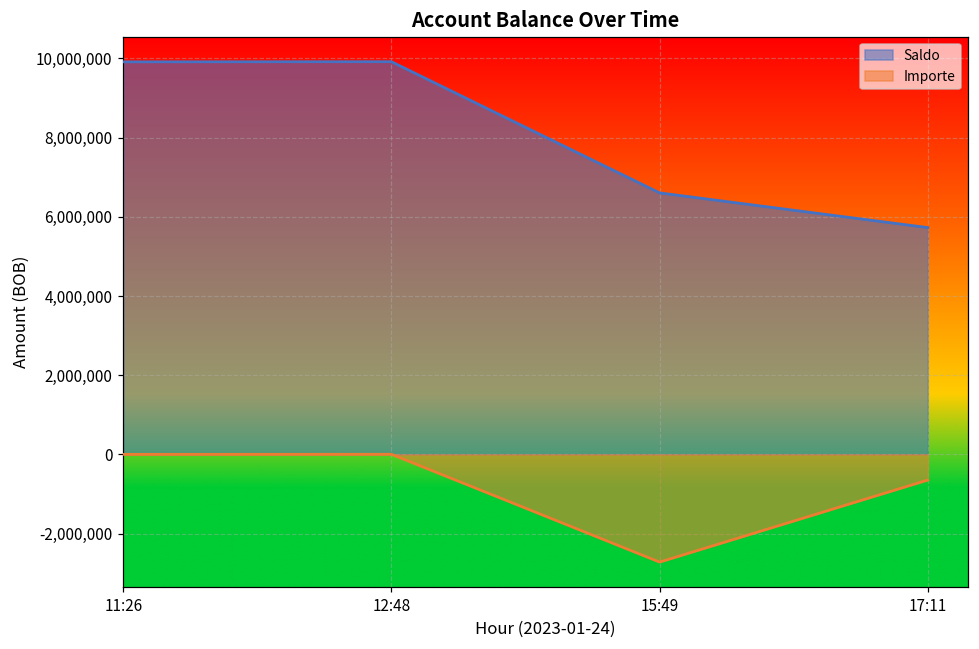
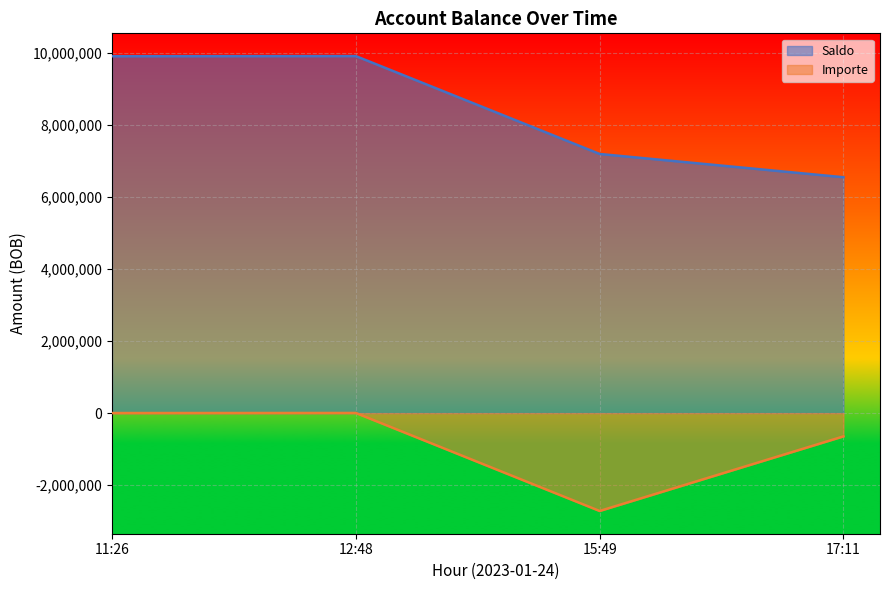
Saldo, 15:49: 6,600,000 -> 7,200,000
Saldo, 17:11: 5,700,000 -> 6,600,000
